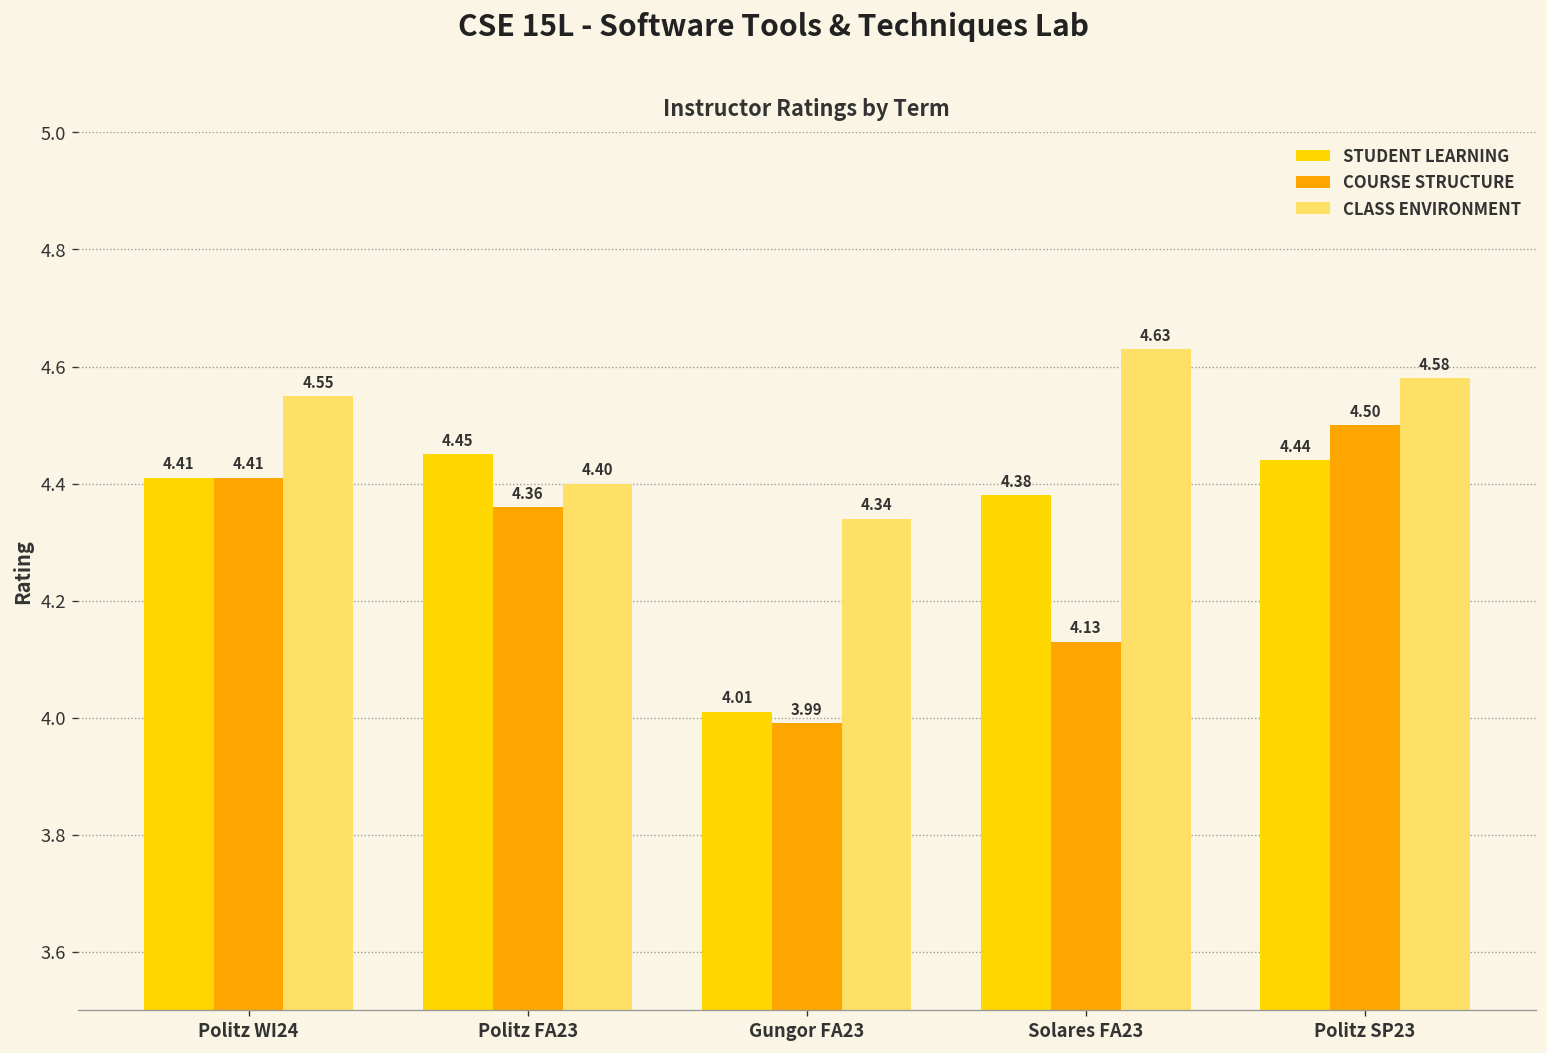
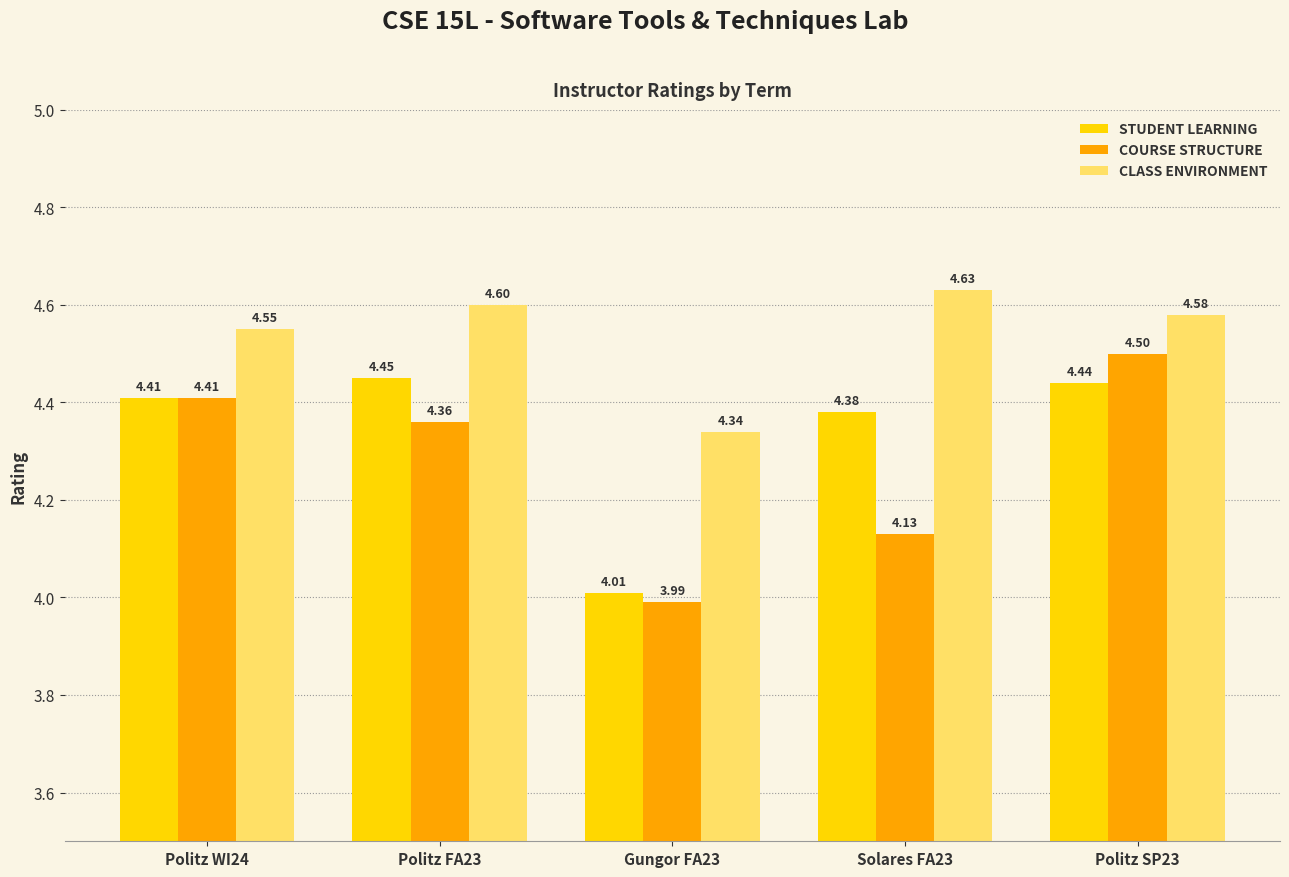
CLASS ENVIRONMENT, Politz FA23: 4.40 -> 4.60
